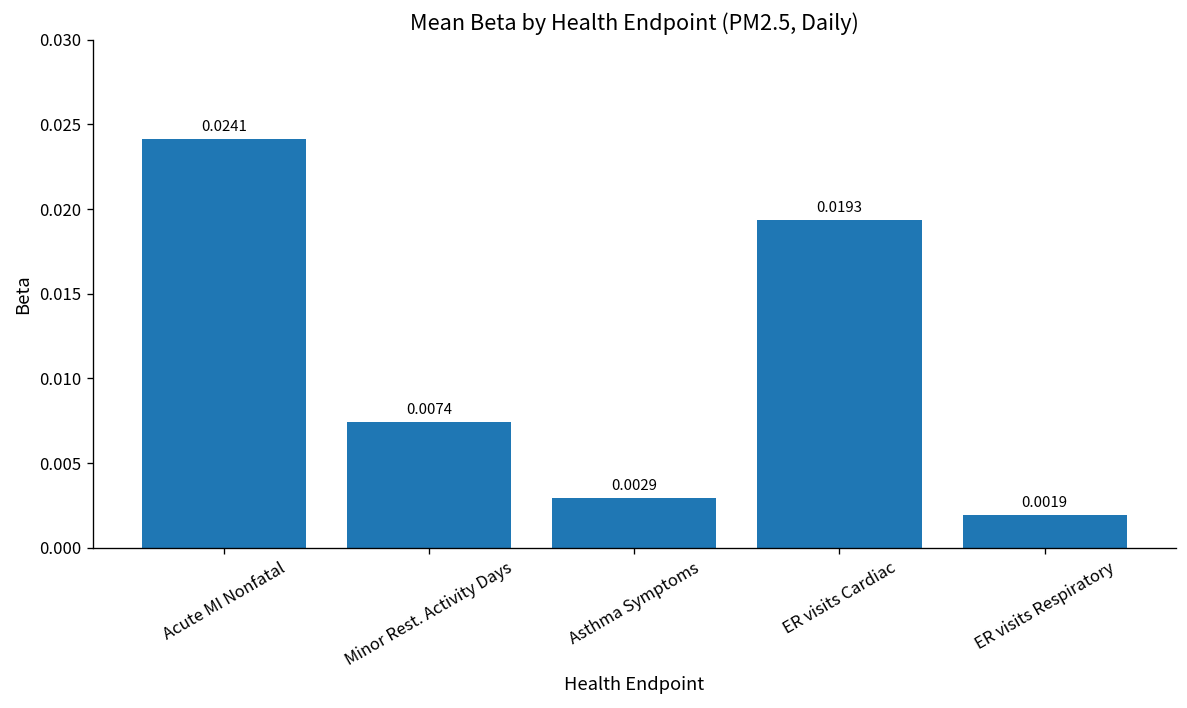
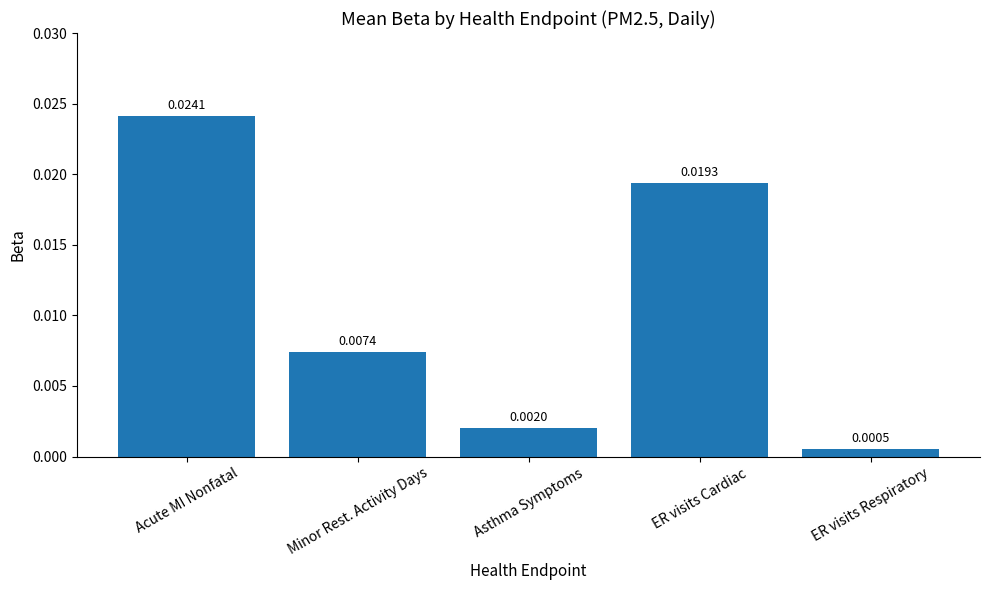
Asthma Symptoms: 0.0029 -> 0.0020
ER visits Respiratory: 0.0019 -> 0.0005
